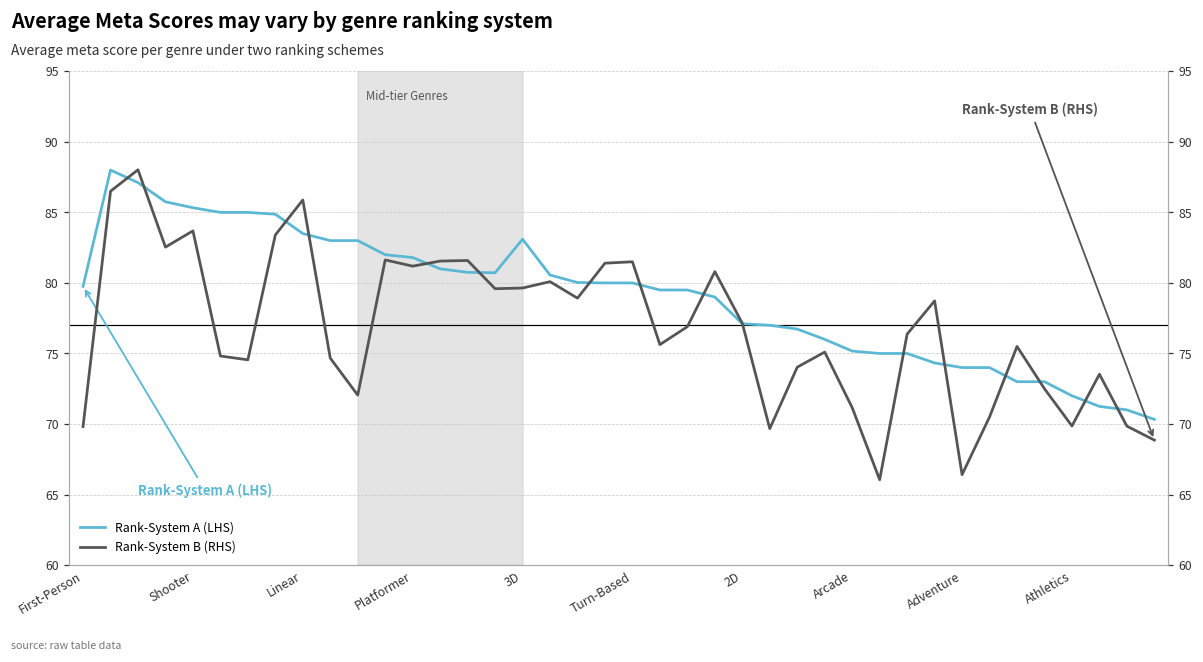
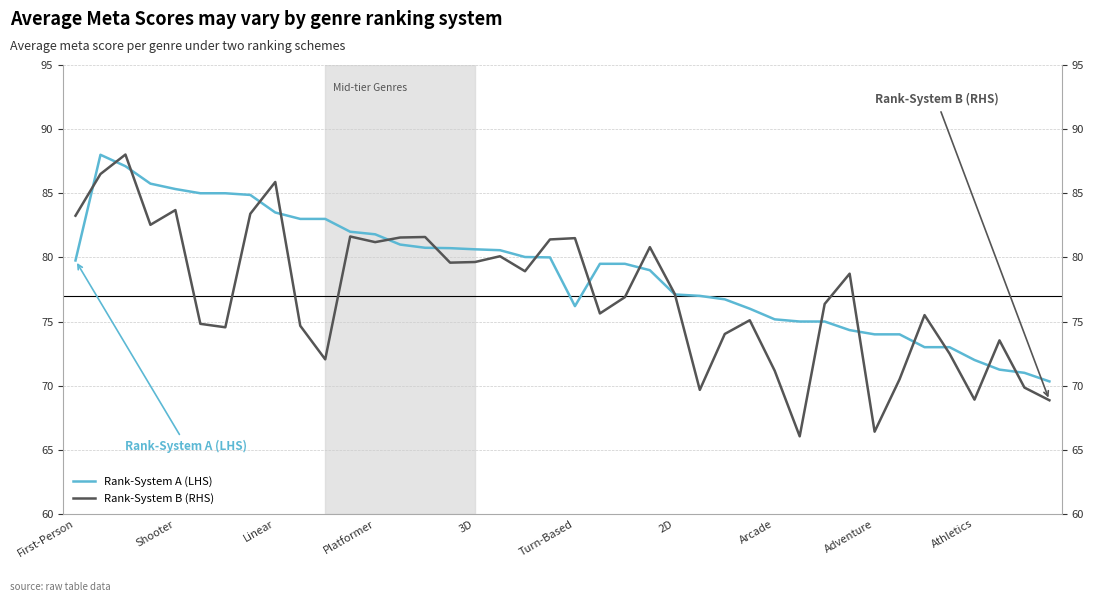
Rank-System A (LHS), 3D: 83.1 -> 80.6
Rank-System A (LHS), Turn-Based: 80.0 -> 76.2
Rank-System B (RHS), First-Person: 69.8 -> 83.3
Rank-System B (RHS), Athletics: 69.9 -> 68.9
